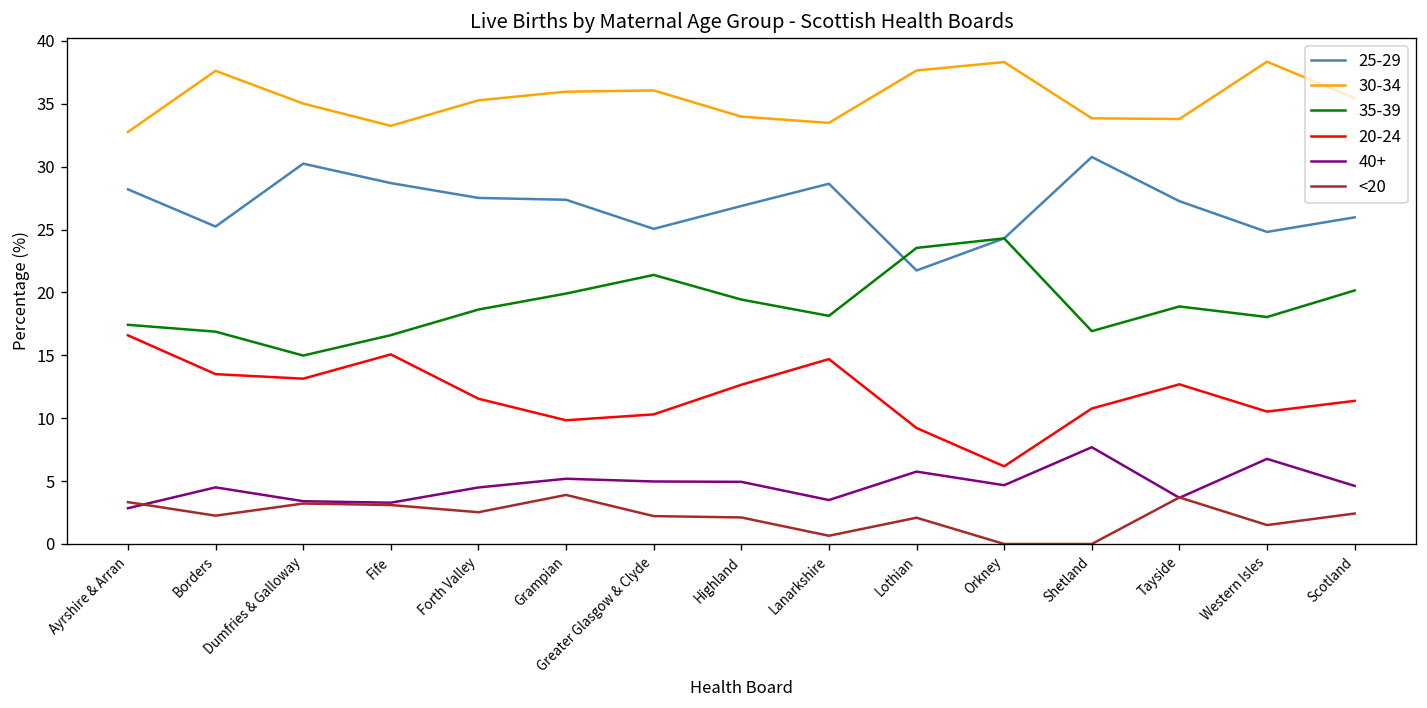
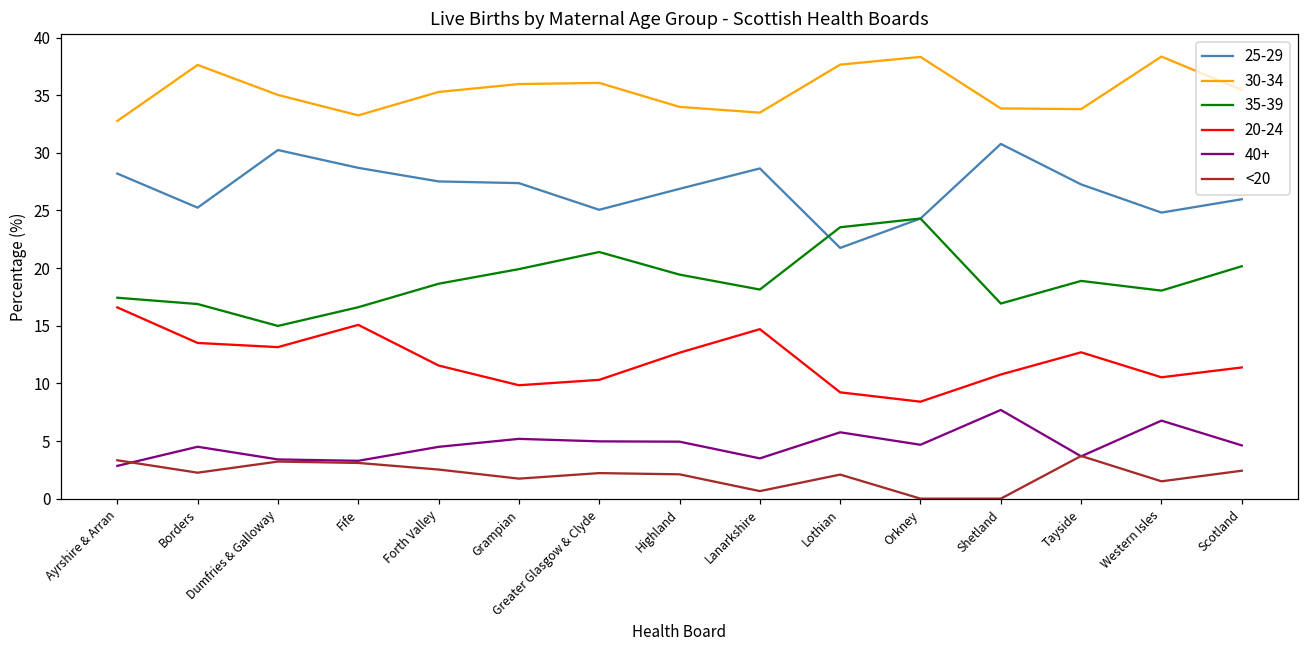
<20, Grampian: 3.9 -> 1.7
20-24, Orkney: 6.2 -> 8.4
